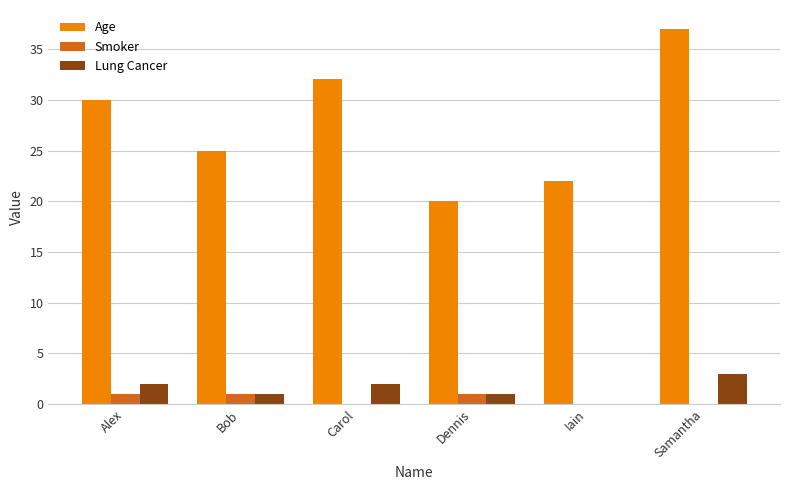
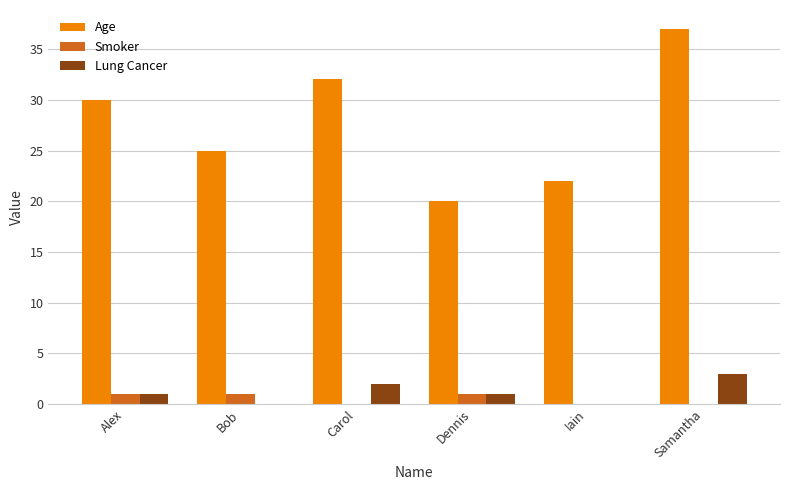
Lung Cancer, Alex: 2 -> 1
Lung Cancer, Bob: 1 -> 0
